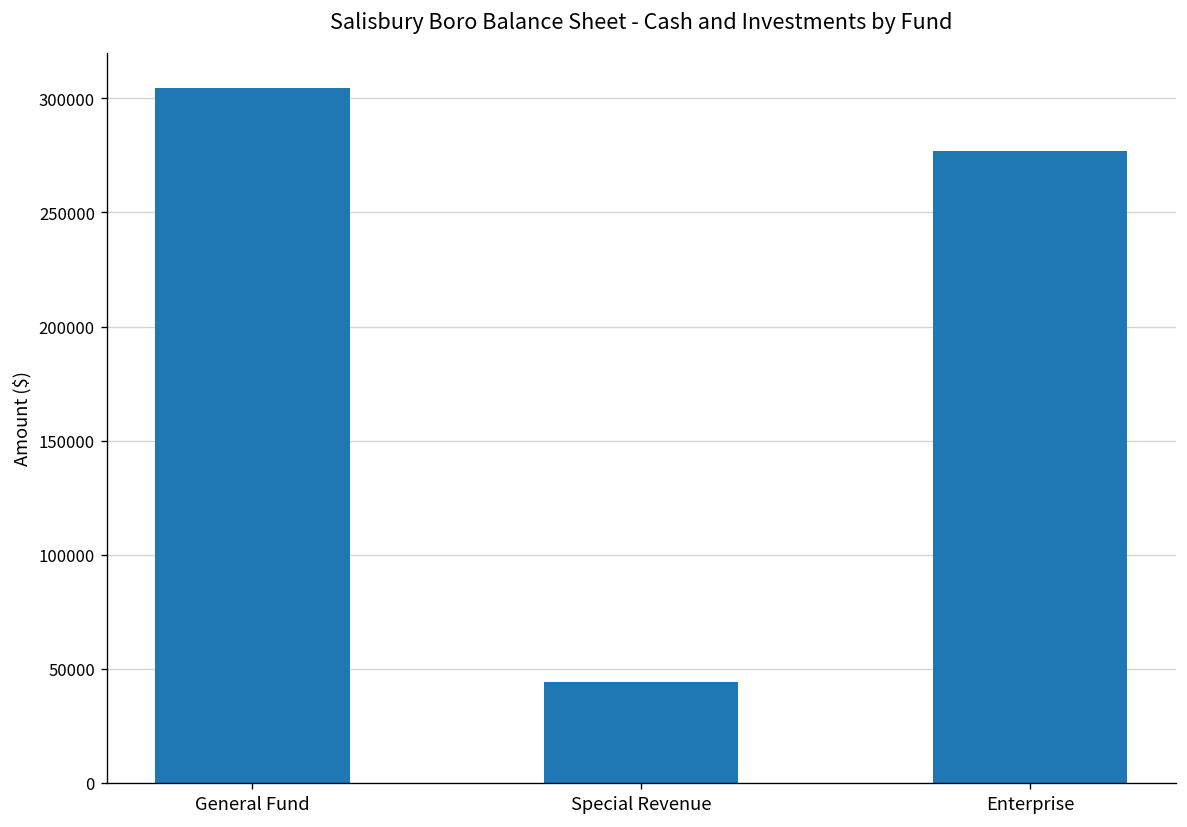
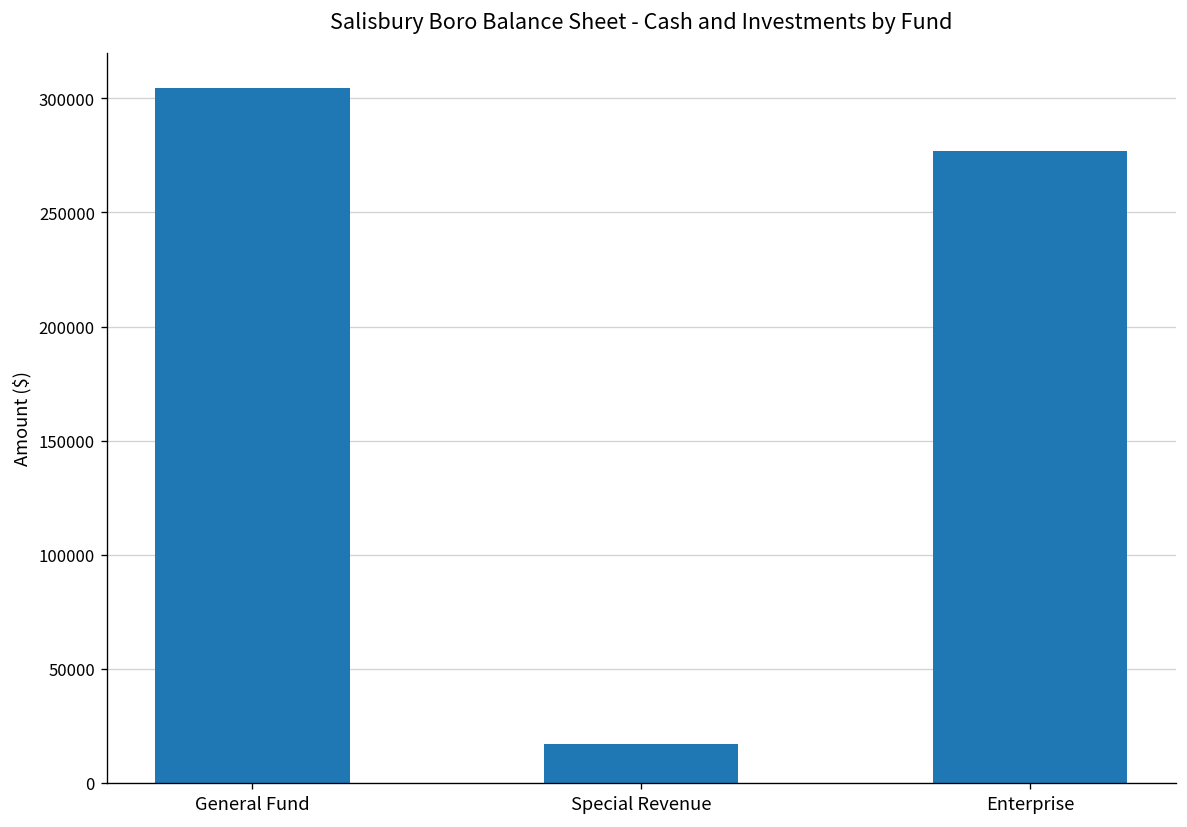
Special Revenue: 44000 -> 17000
